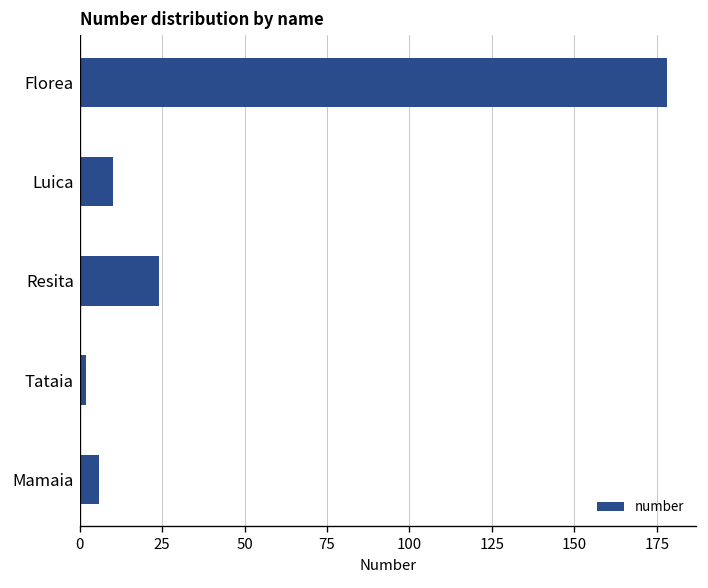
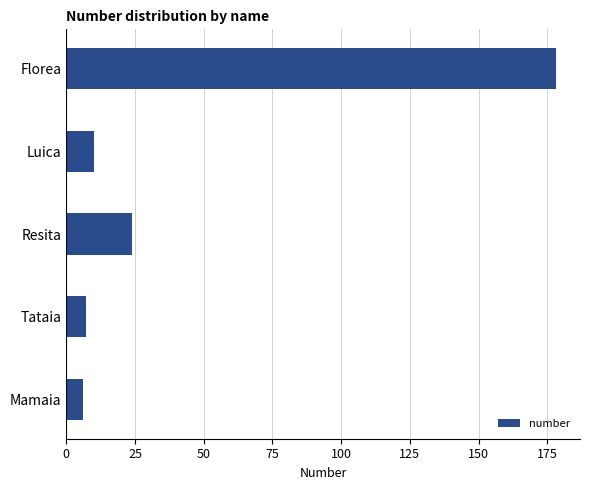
Tataia: 2 -> 7
